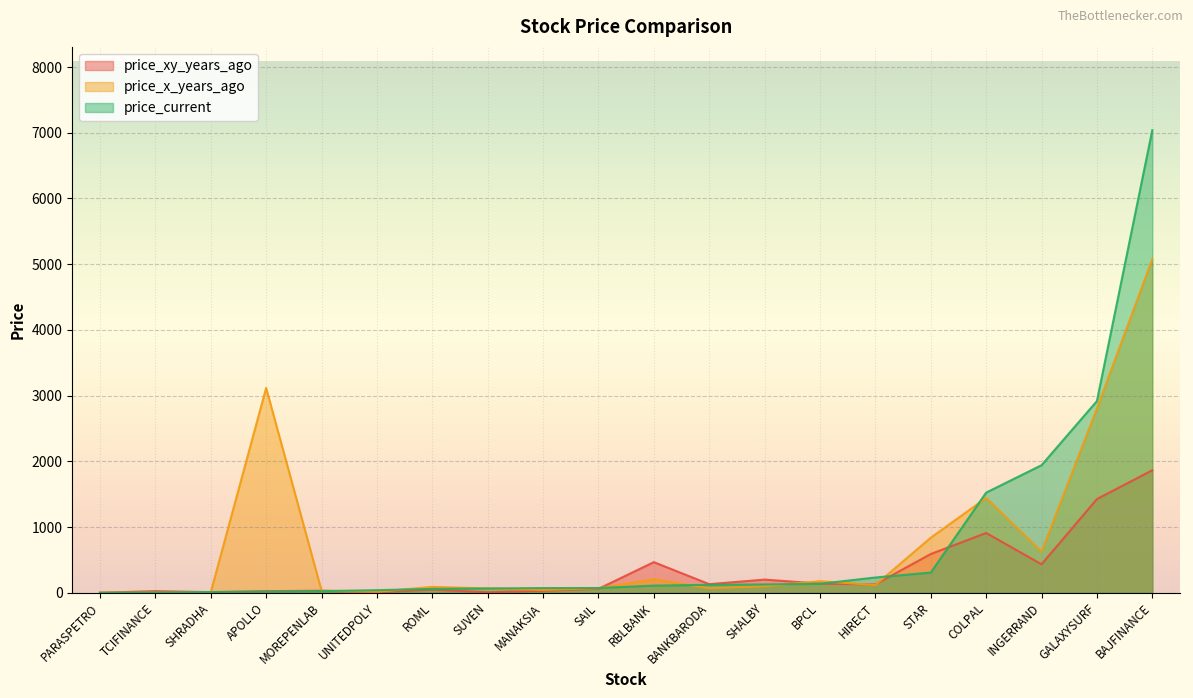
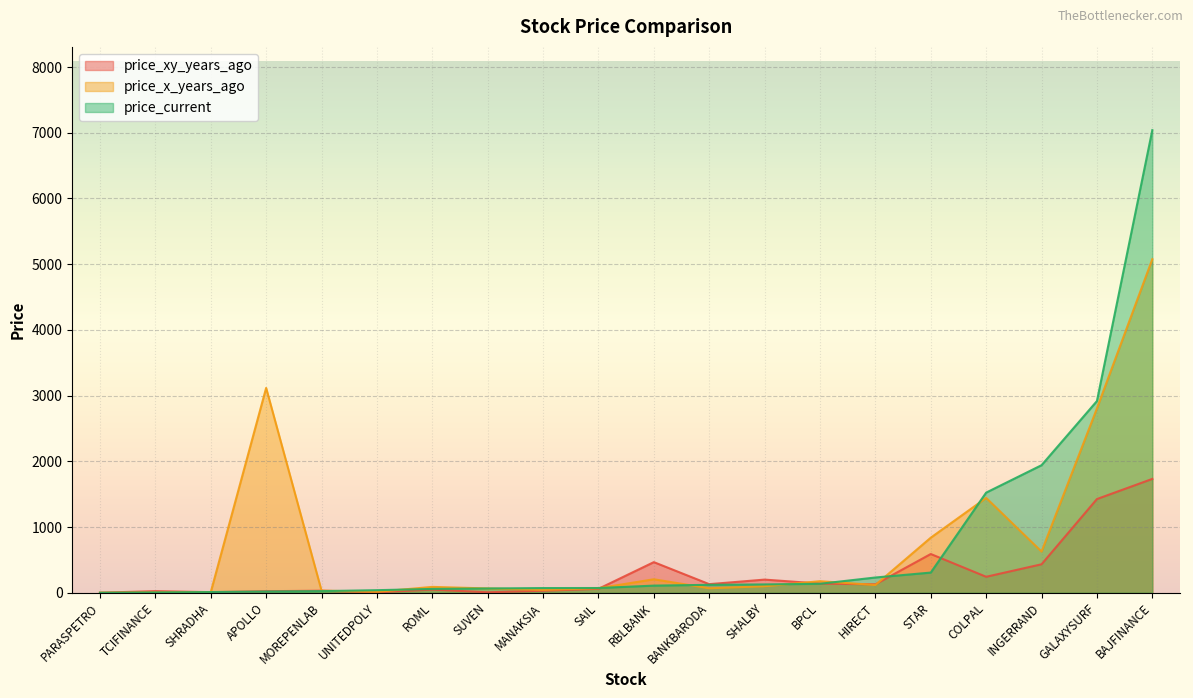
price_xy_years_ago, COLPAL: 900 -> 200
price_xy_years_ago, BAJFINANCE: 1900 -> 1700
